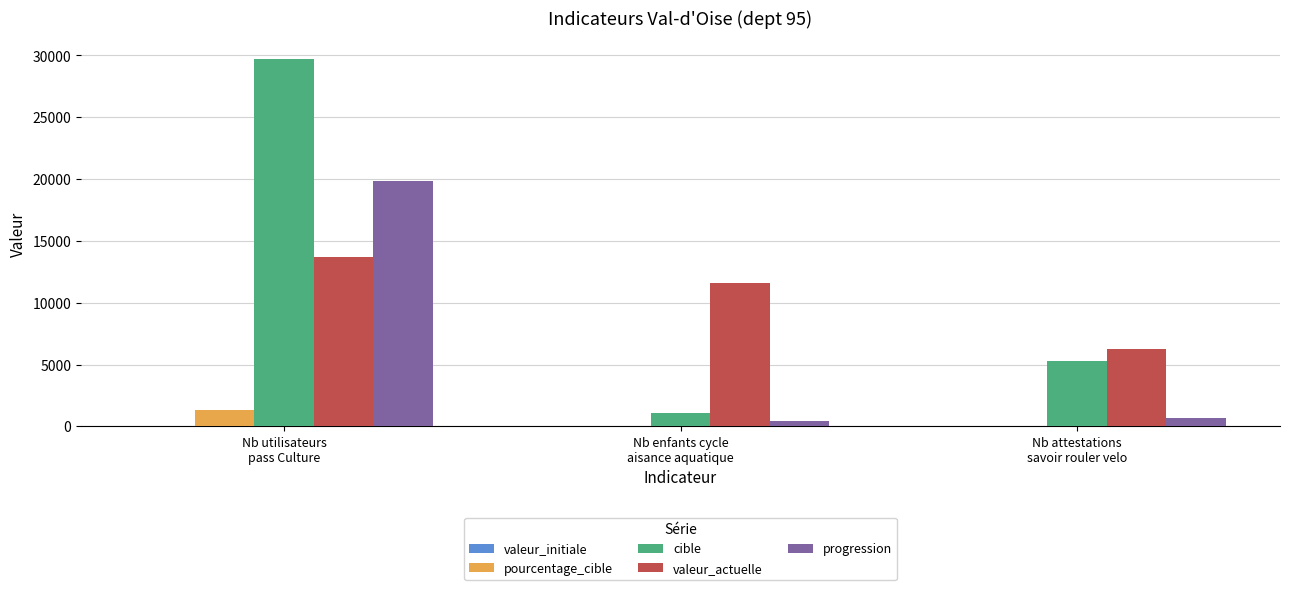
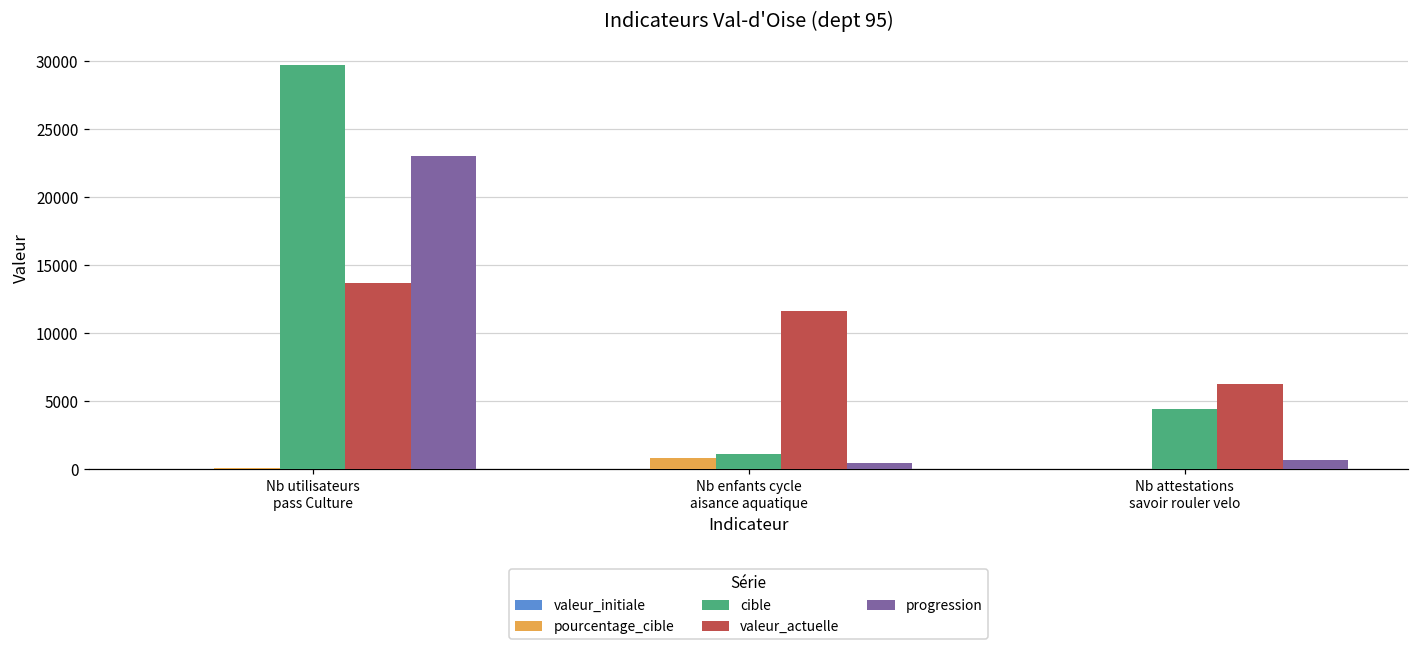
pourcentage_cible, Nb utilisateurs pass Culture: 1300 -> 100
progression, Nb utilisateurs pass Culture: 19800 -> 23000
pourcentage_cible, Nb enfants cycle aisance aquatique: 0 -> 800
cible, Nb attestations savoir rouler velo: 5300 -> 4400
